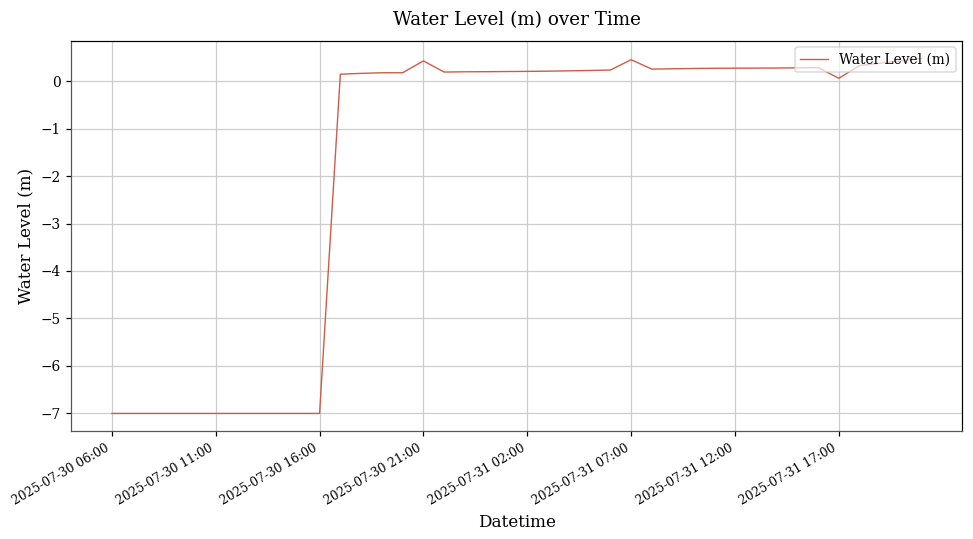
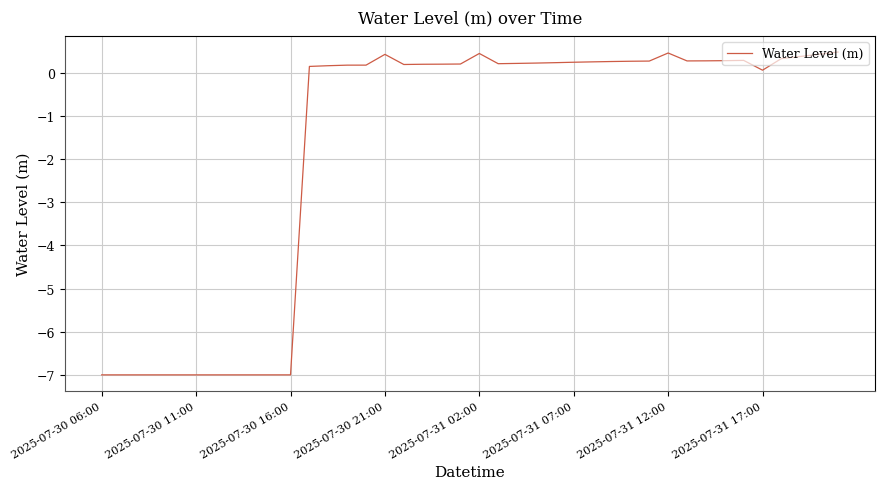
2025-07-31 02:00: 0.2 -> 0.4
2025-07-31 07:00: 0.5 -> 0.2
2025-07-31 12:00: 0.3 -> 0.5
